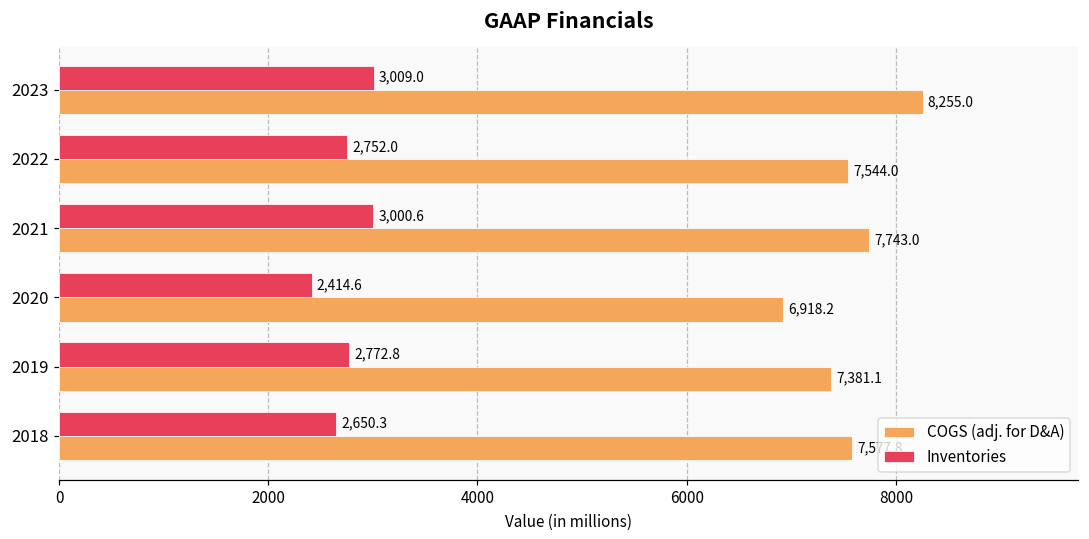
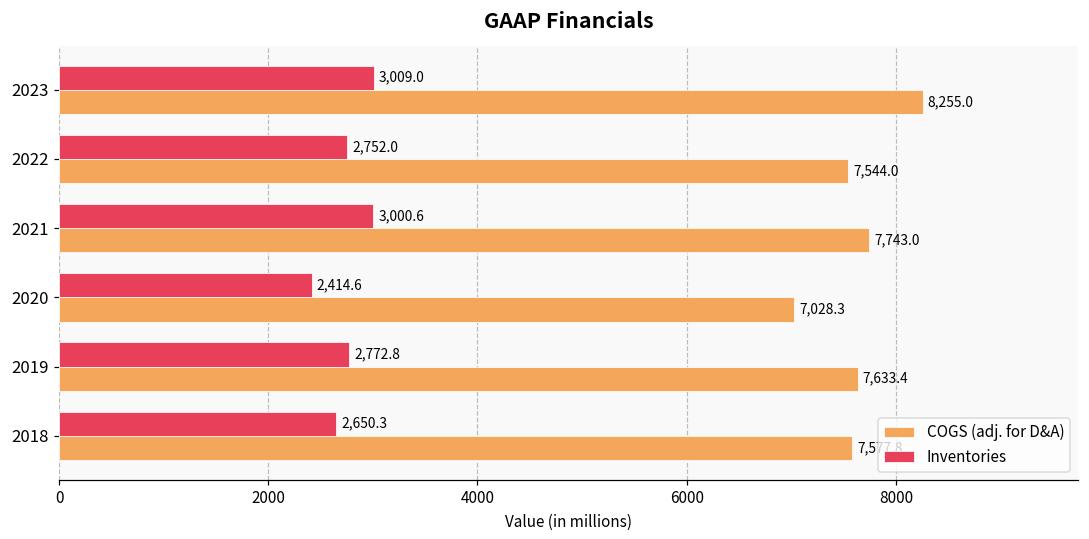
COGS (adj. for D&A), 2020: 6,918.2 -> 7,028.3
COGS (adj. for D&A), 2019: 7,381.1 -> 7,633.4
